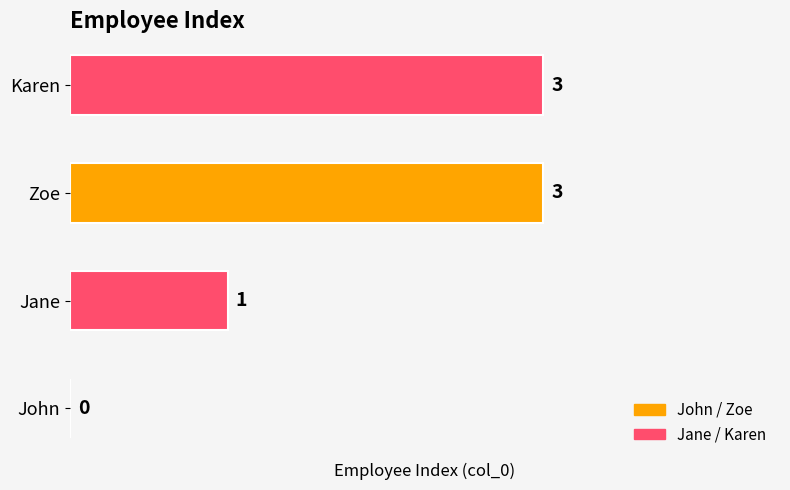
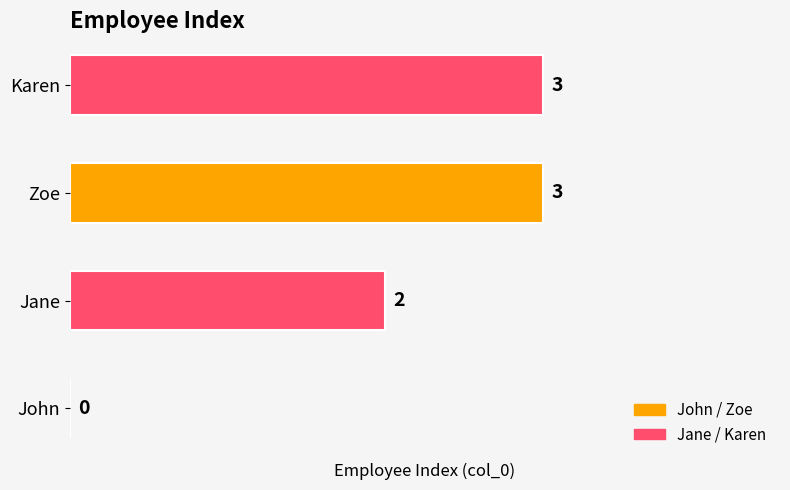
Jane: 1 -> 2
